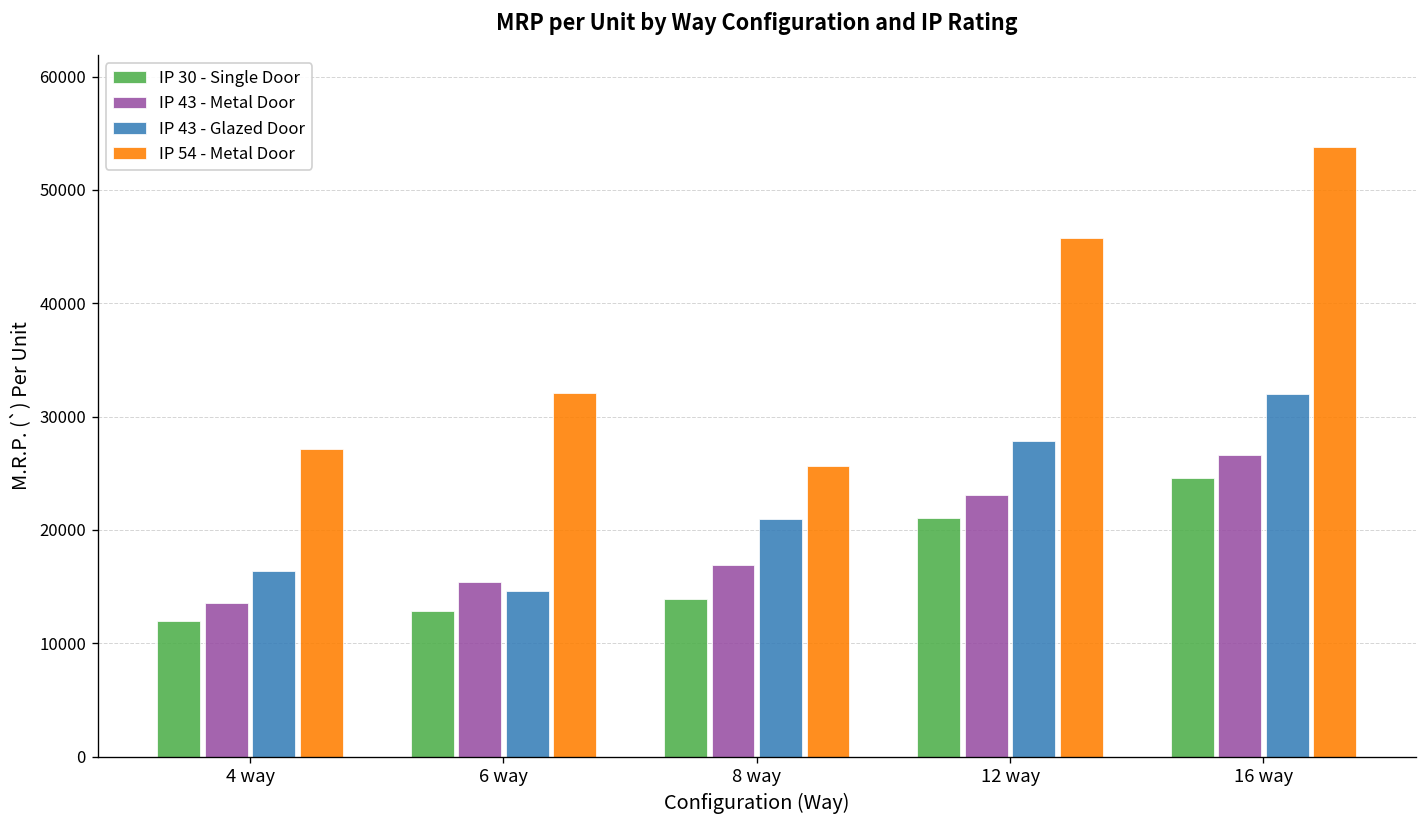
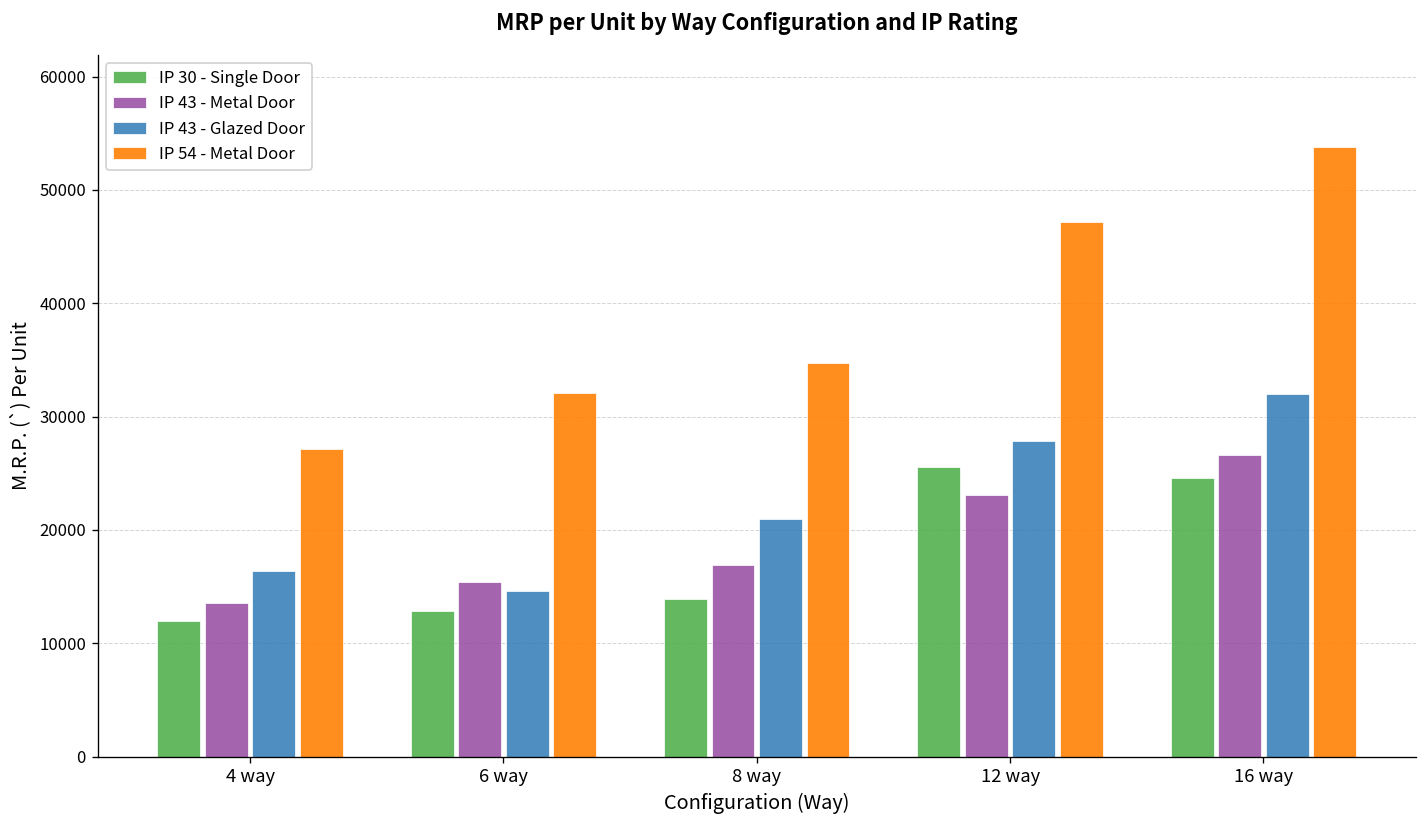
IP 54 - Metal Door, 8 way: 26000 -> 35000
IP 30 - Single Door, 12 way: 21000 -> 26000
IP 54 - Metal Door, 12 way: 46000 -> 47000
